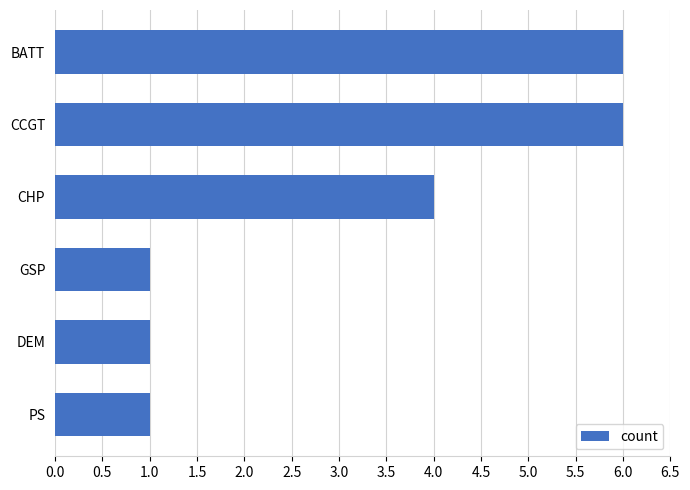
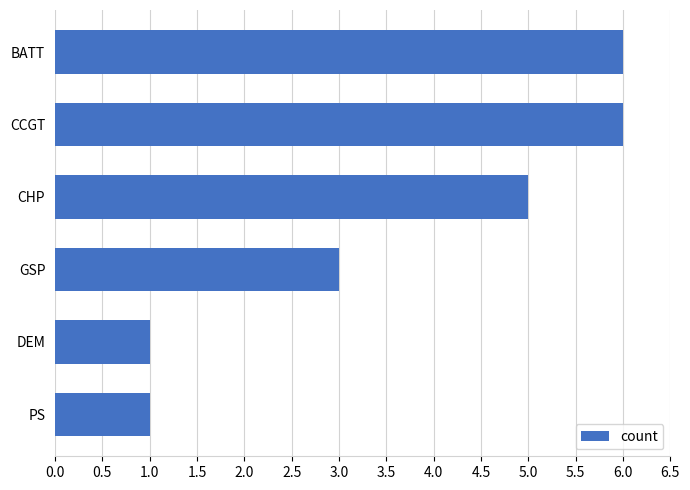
CHP: 4 -> 5
GSP: 1 -> 3
